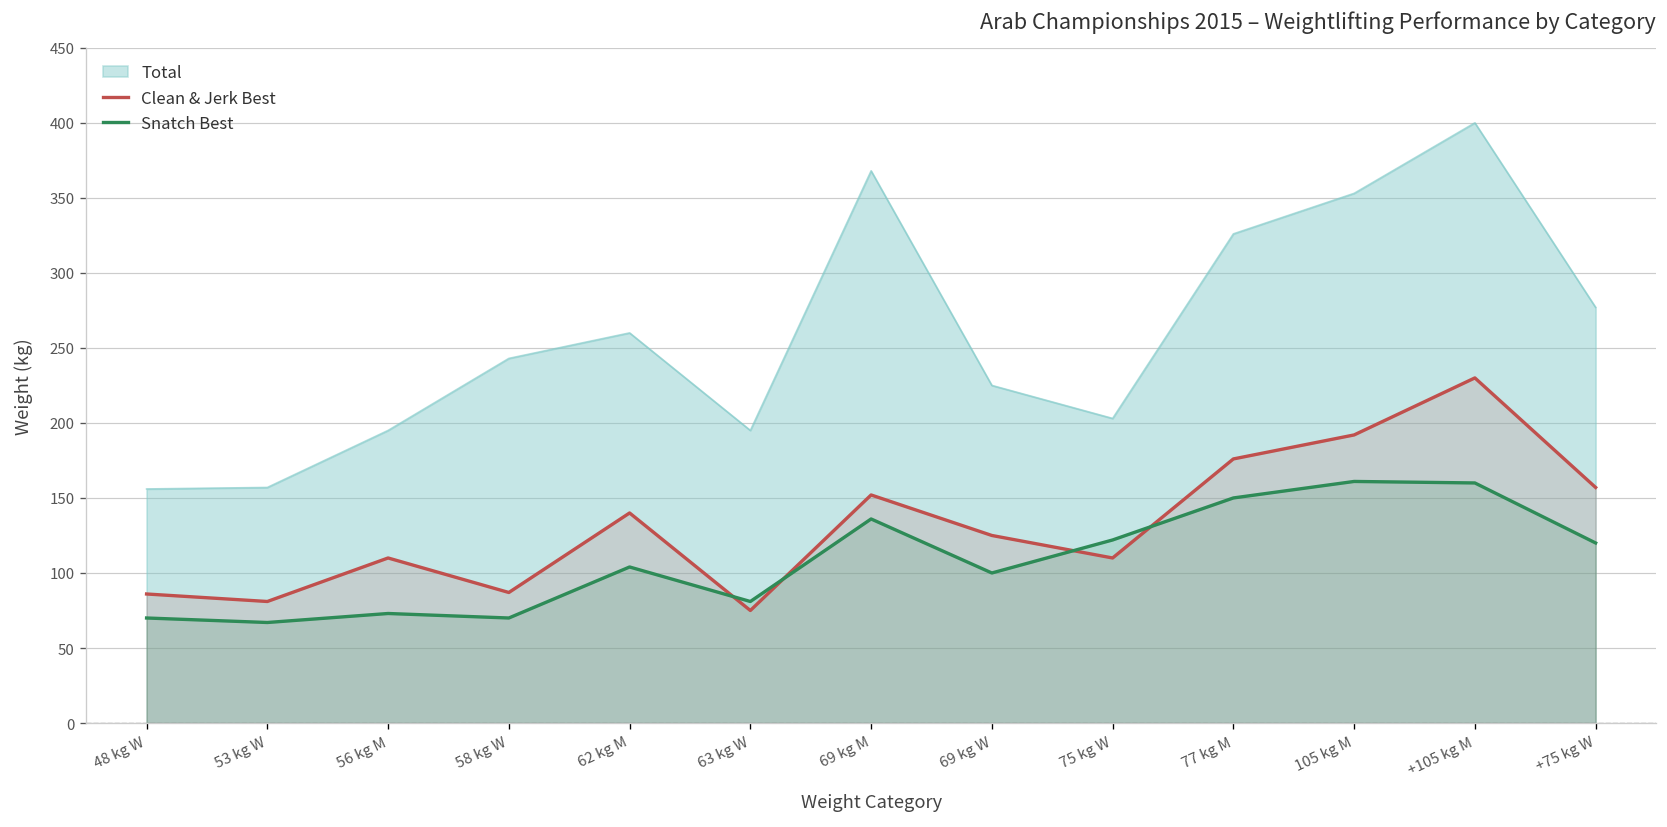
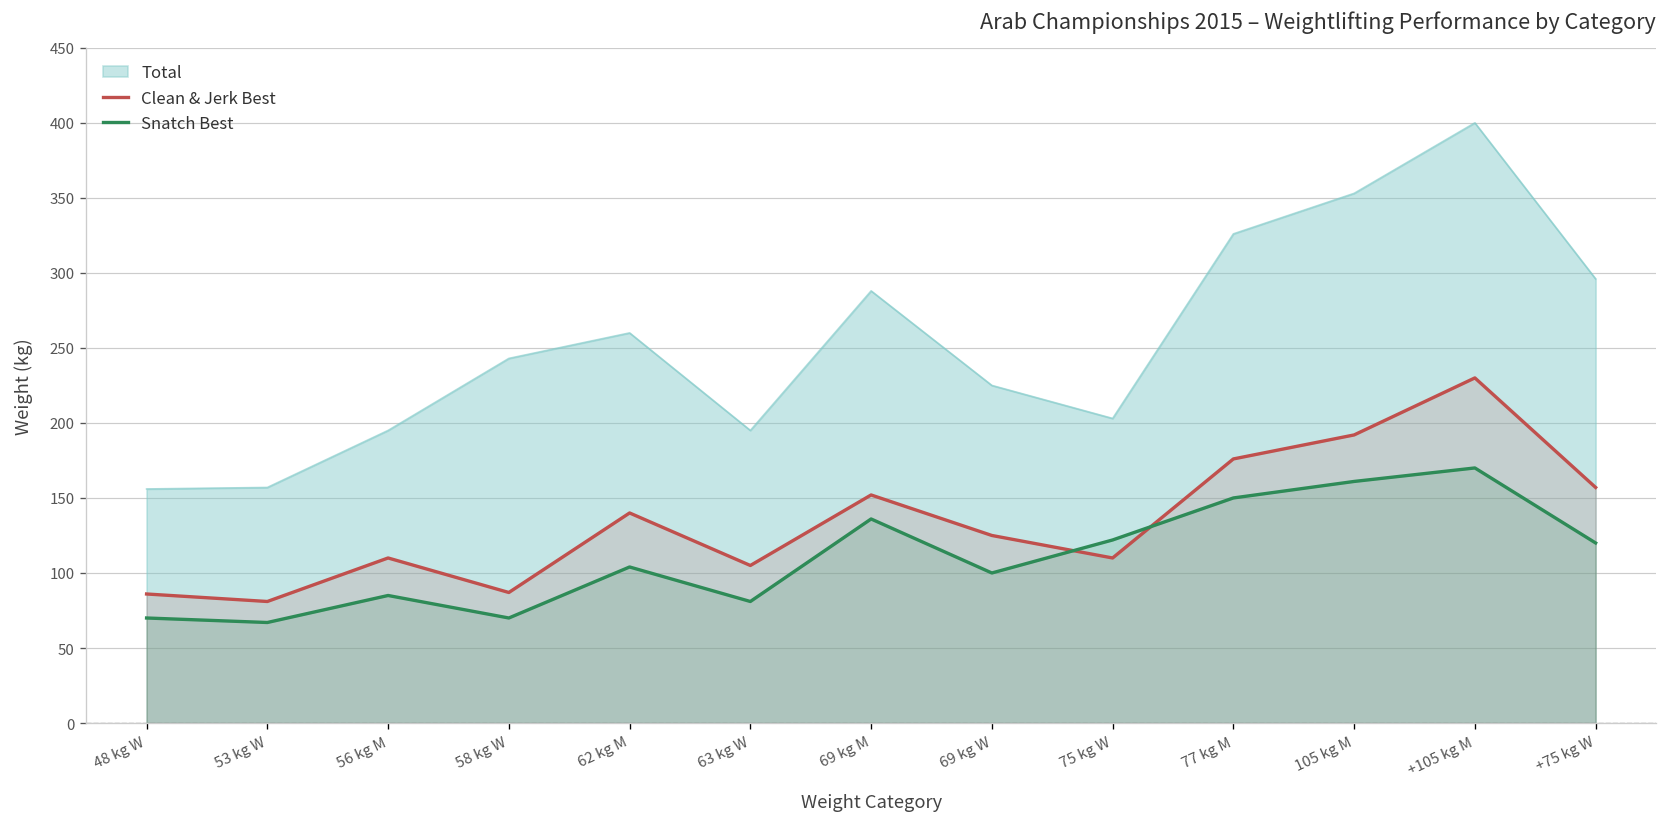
Snatch Best, 56 kg M: 73 -> 85
Clean & Jerk Best, 63 kg W: 75 -> 105
Total, 69 kg M: 368 -> 288
Snatch Best, +105 kg M: 160 -> 170
Total, +75 kg W: 277 -> 296
